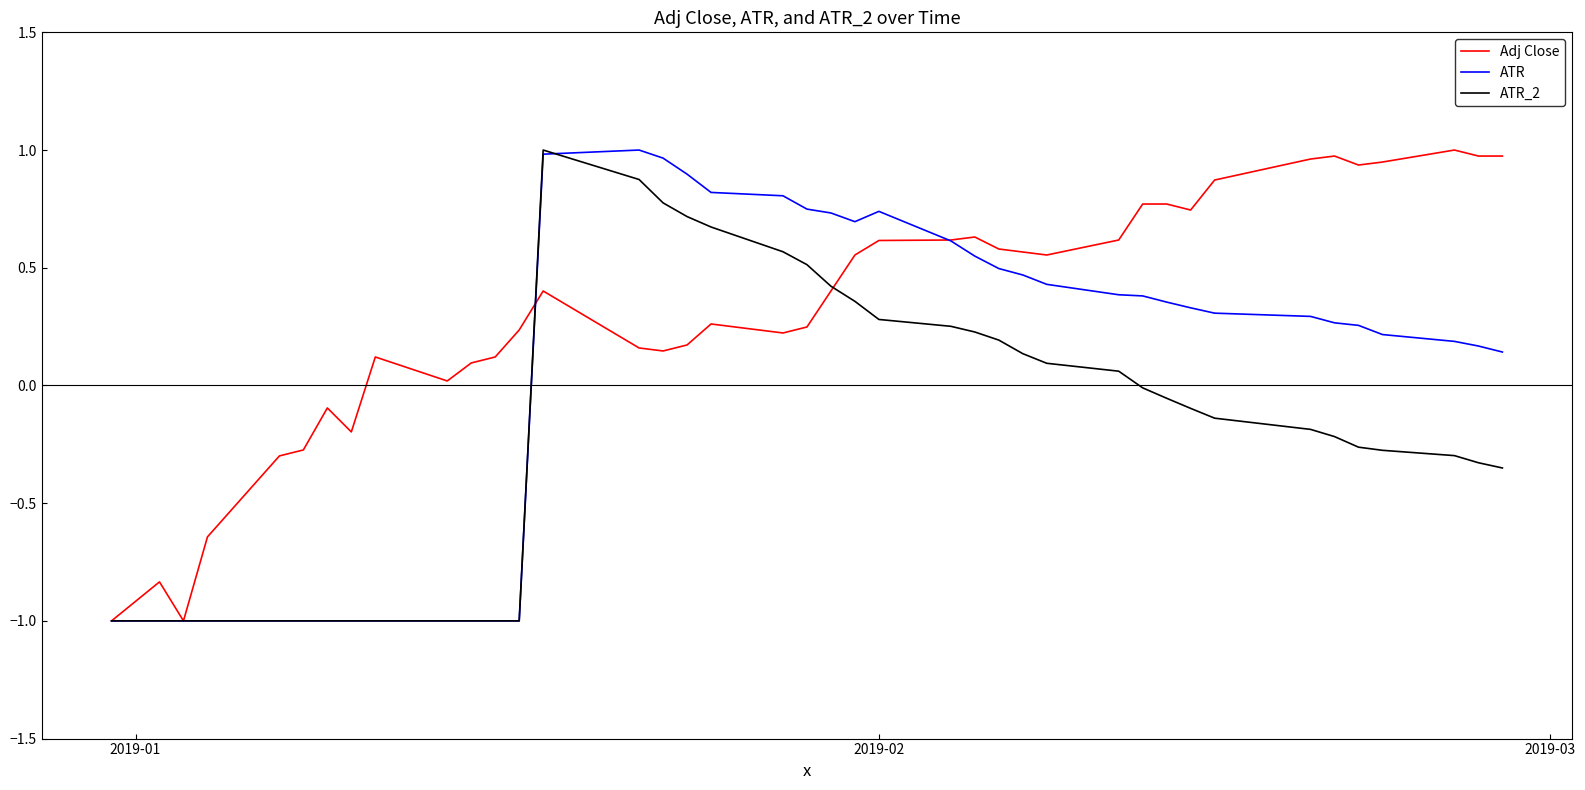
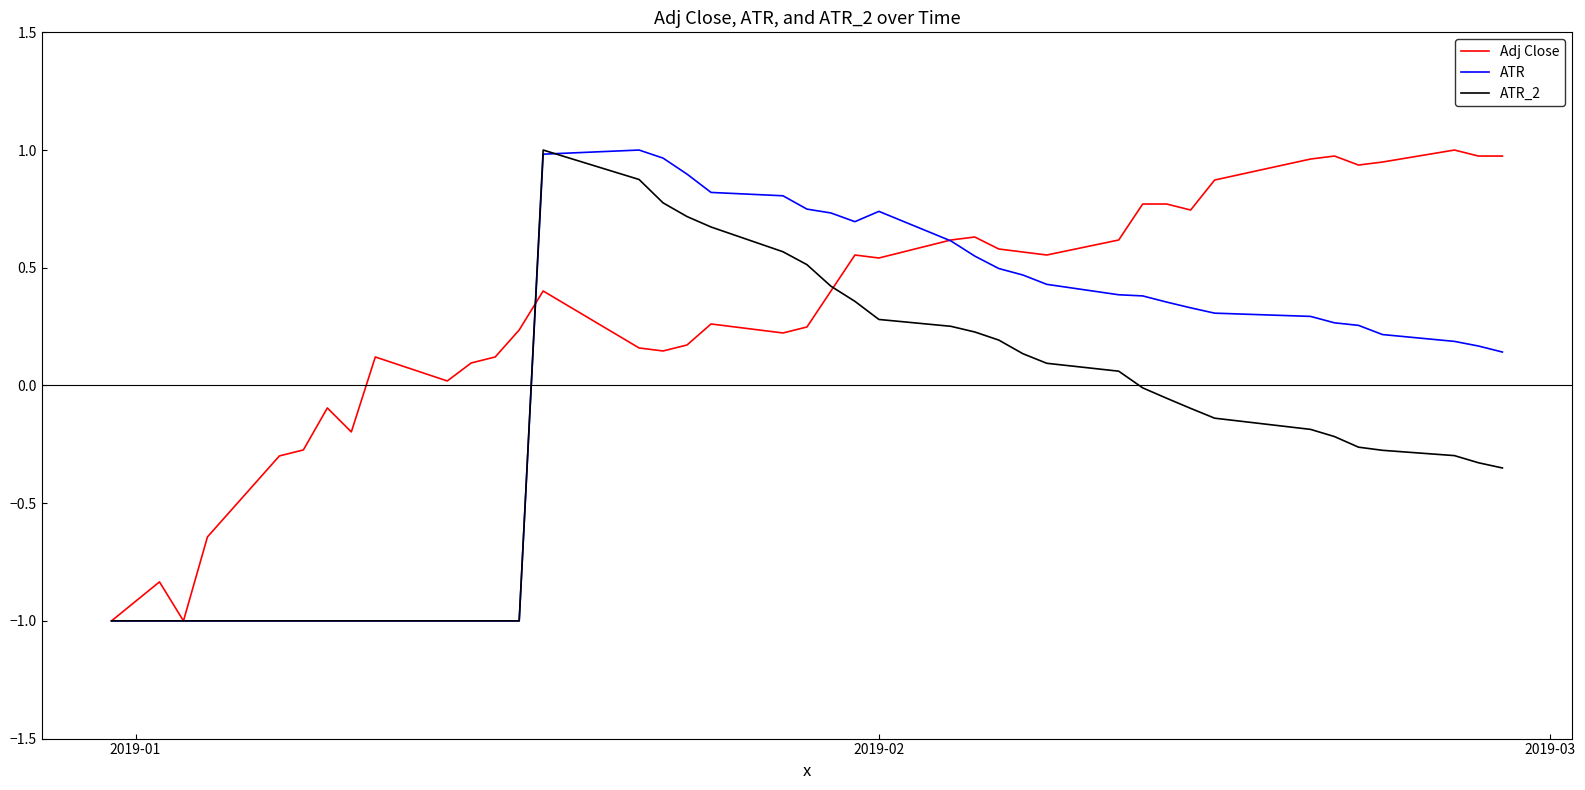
Adj Close, 2019-02: 0.62 -> 0.54
